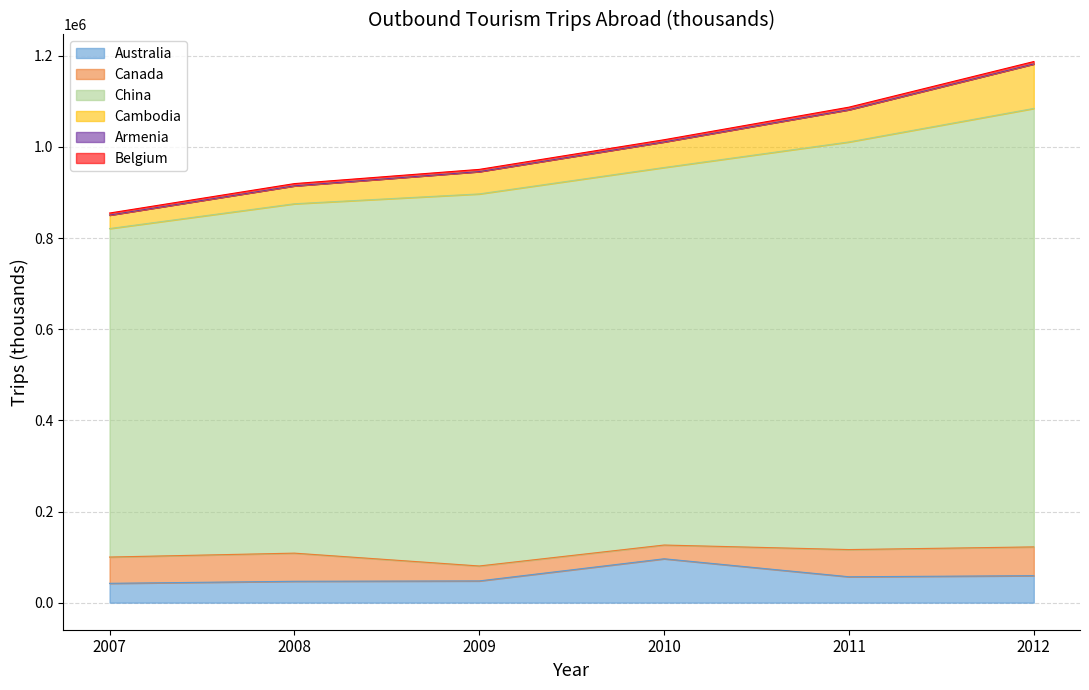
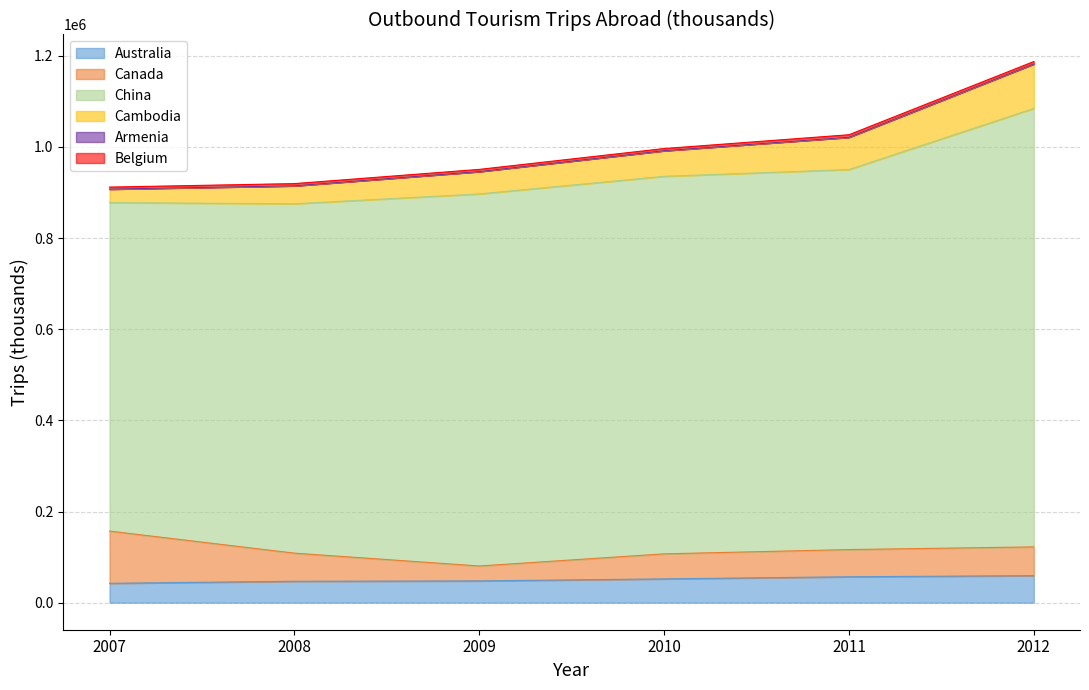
Canada, 2007: 60000 -> 110000
Australia, 2010: 100000 -> 50000
Canada, 2010: 30000 -> 50000
China, 2011: 890000 -> 830000
